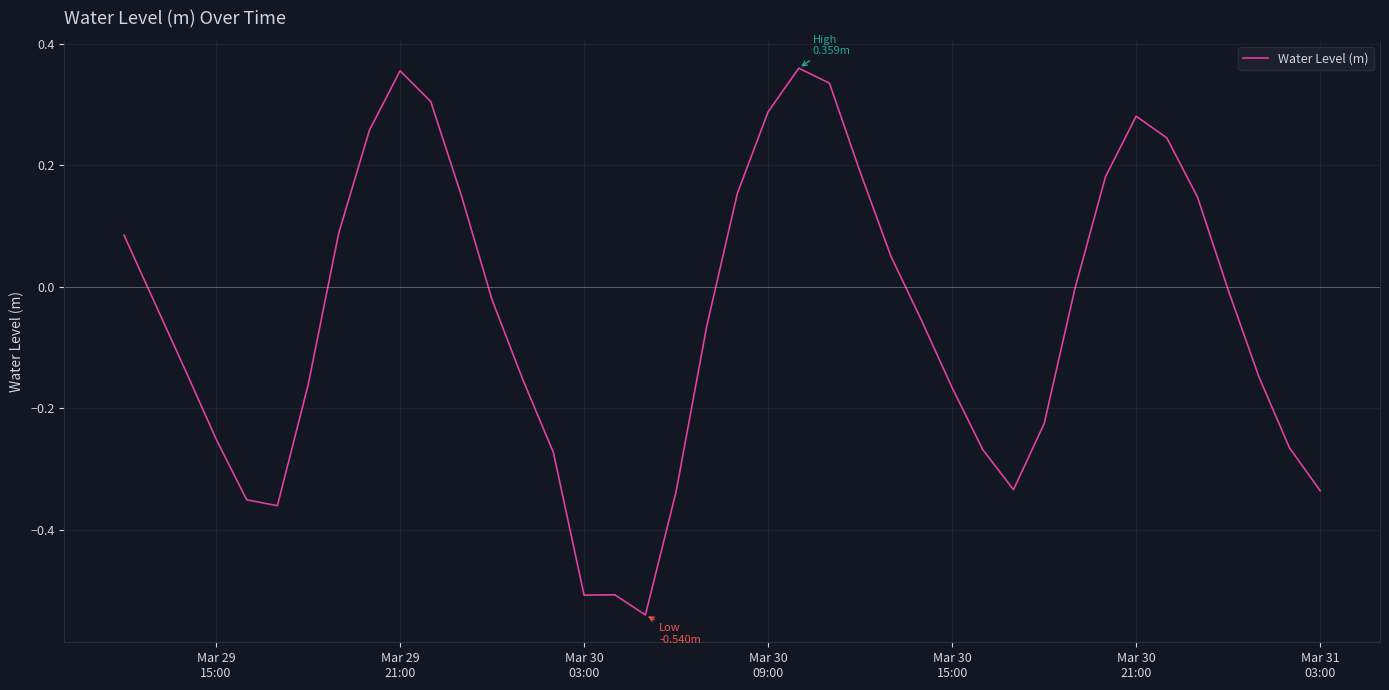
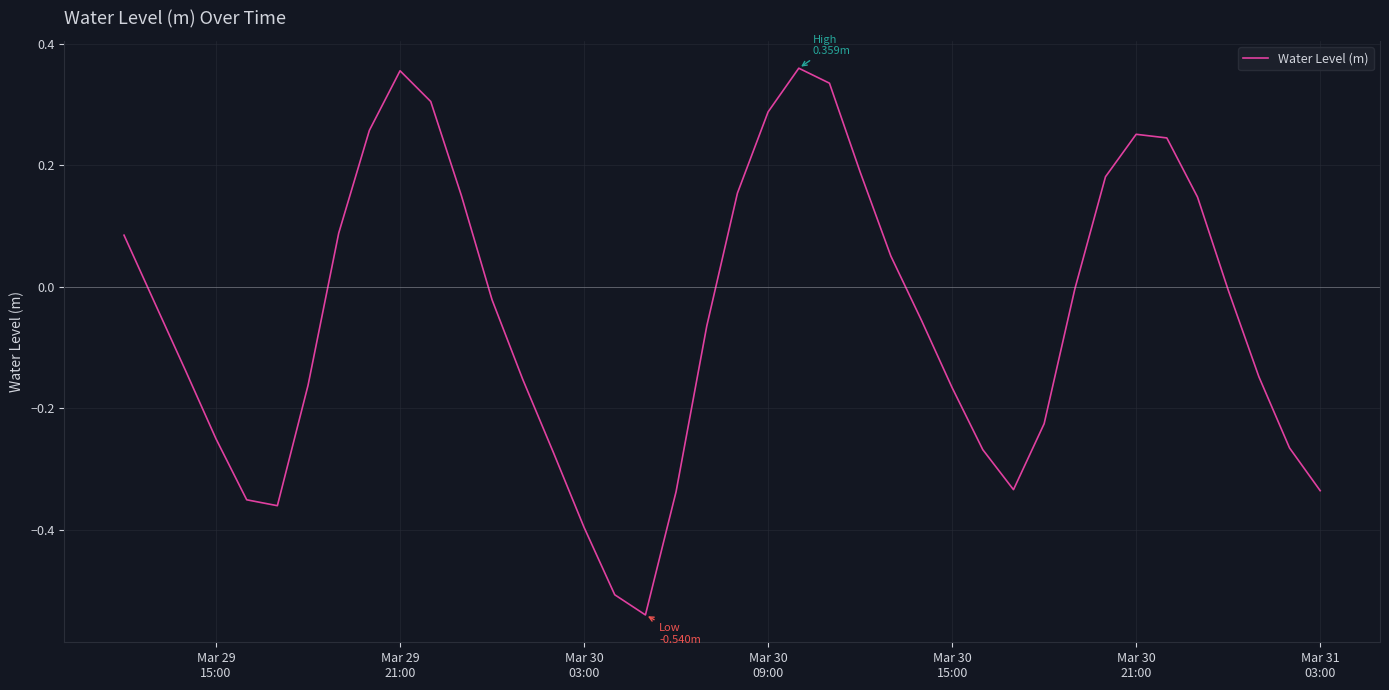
Mar 30 03:00: -0.51 -> -0.40
Mar 30 21:00: 0.28 -> 0.25
